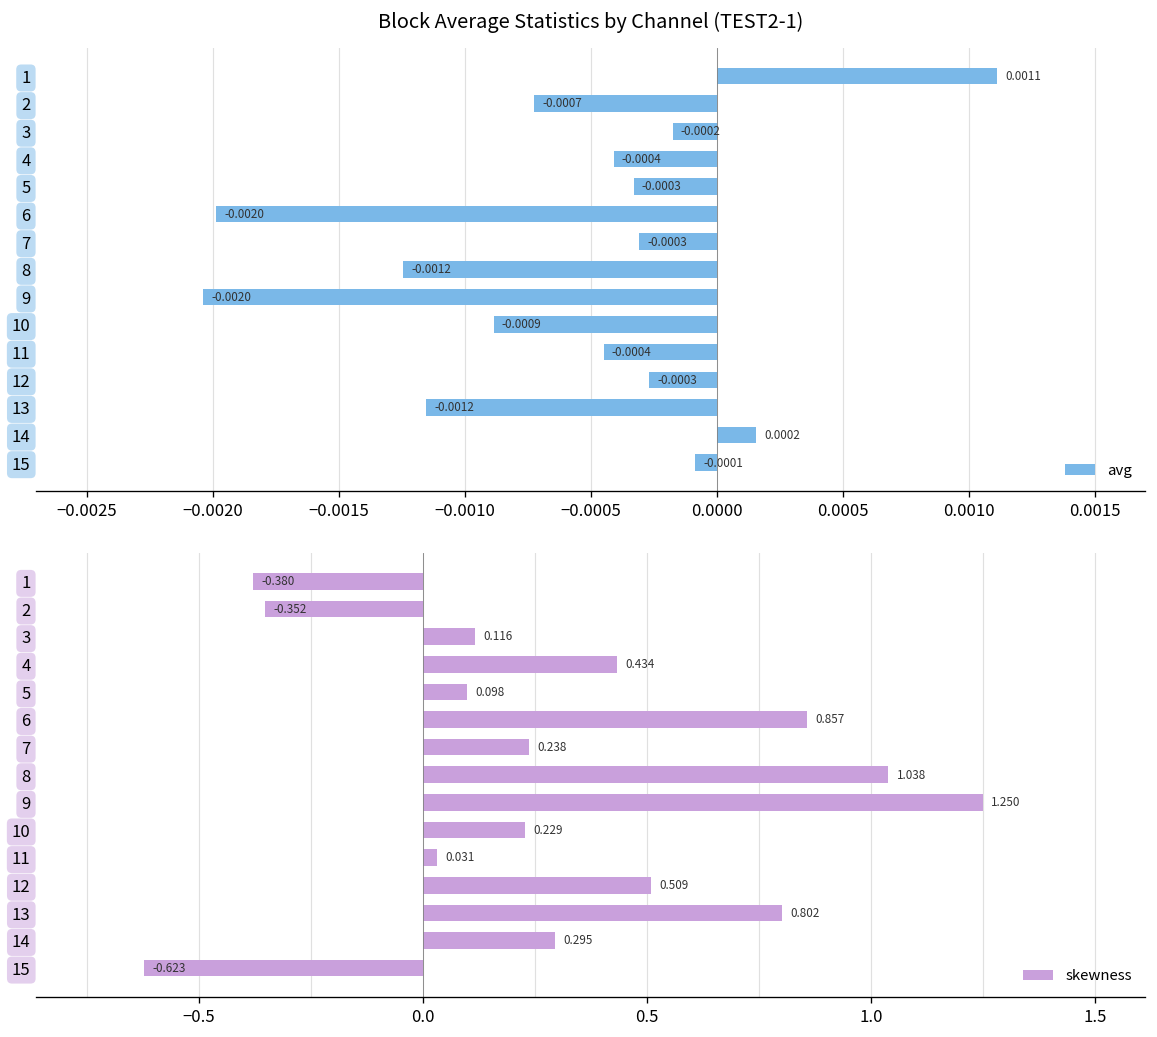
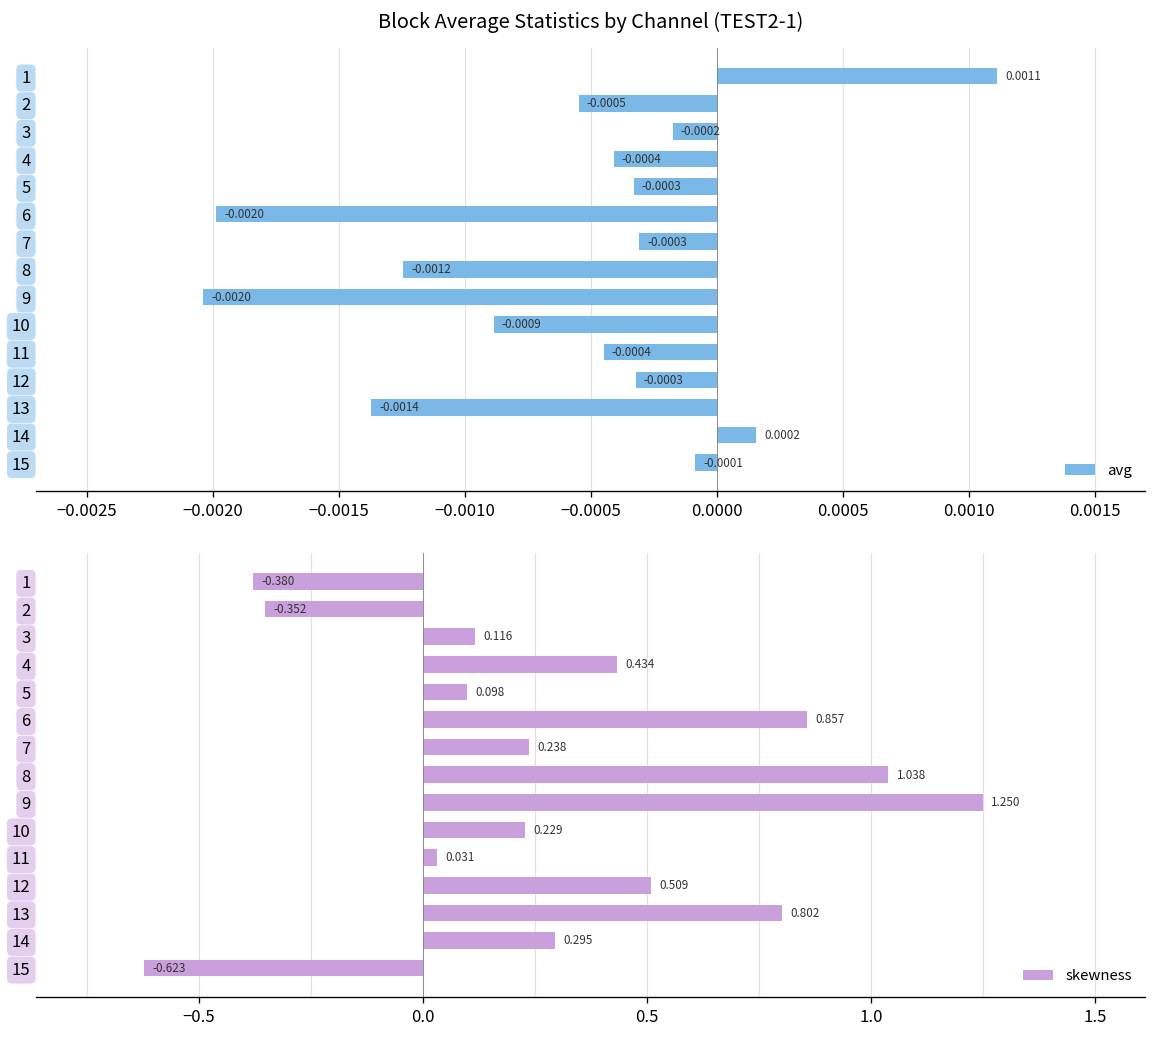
Block Average Statistics by Channel (TEST2-1), 2: -0.0007 -> -0.0005
Block Average Statistics by Channel (TEST2-1), 12: -0.00027 -> -0.00032
Block Average Statistics by Channel (TEST2-1), 13: -0.0012 -> -0.0014
